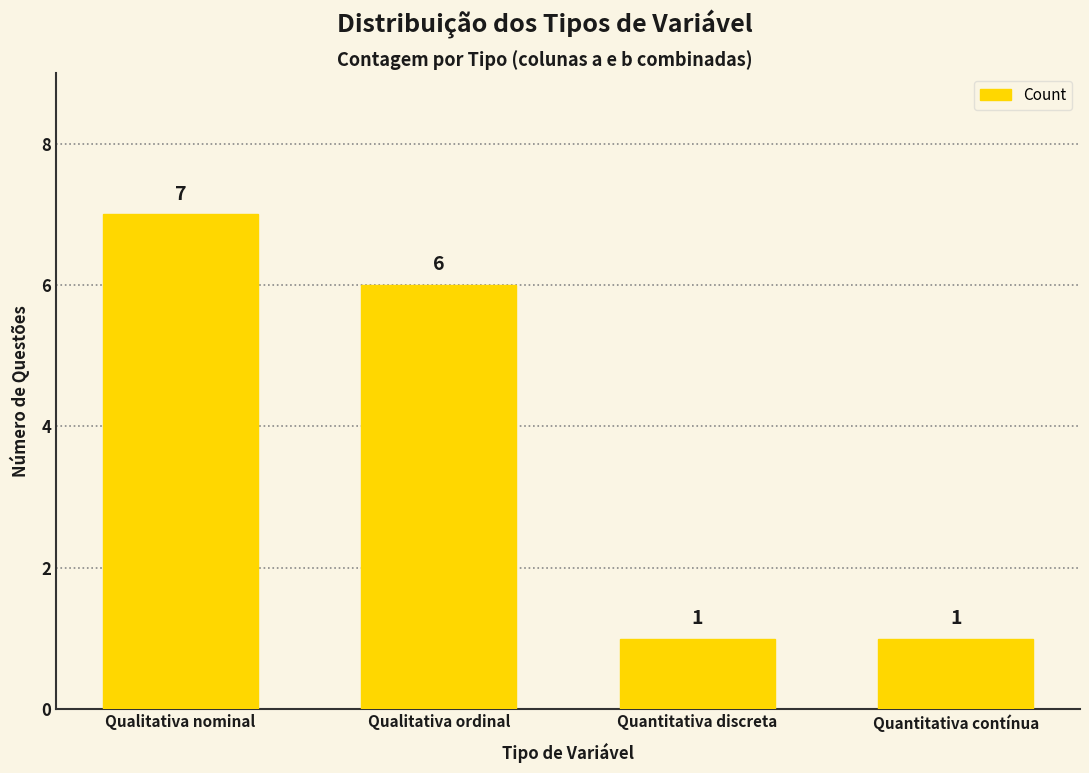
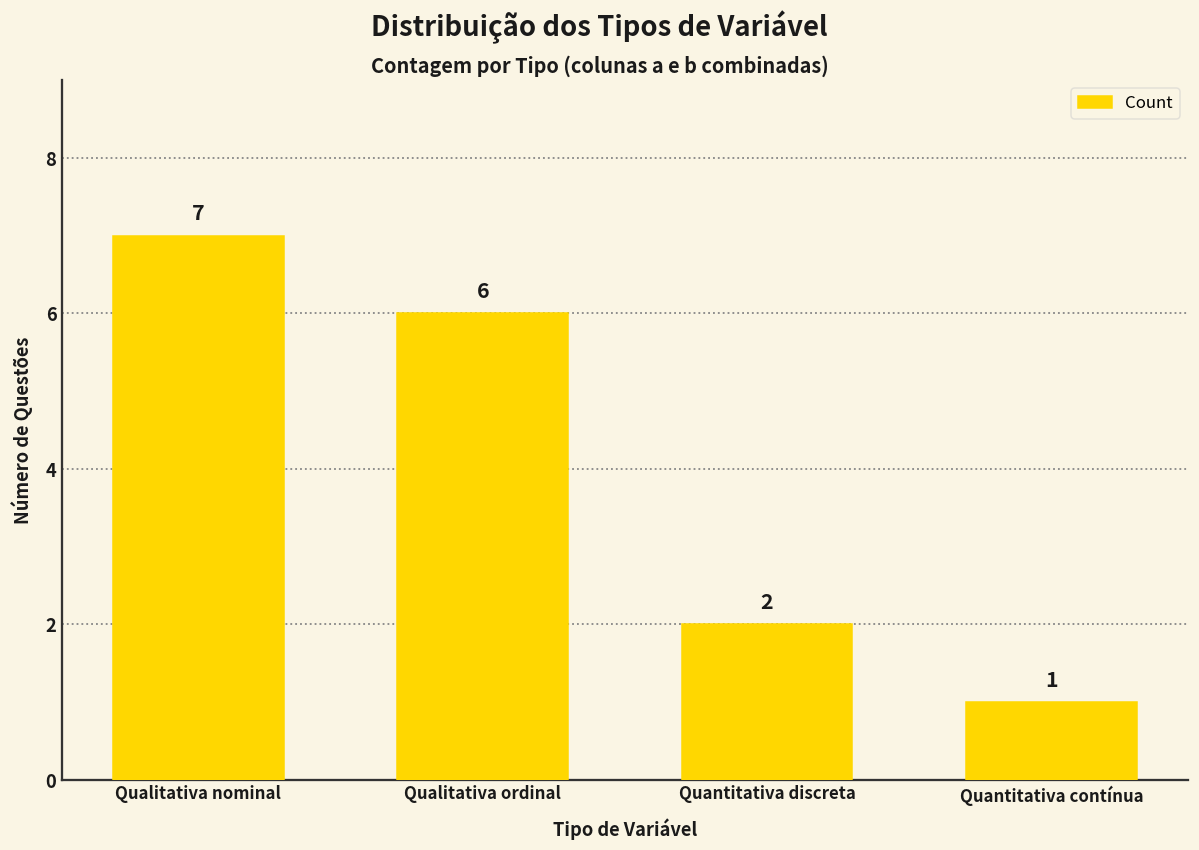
Quantitativa discreta: 1 -> 2
